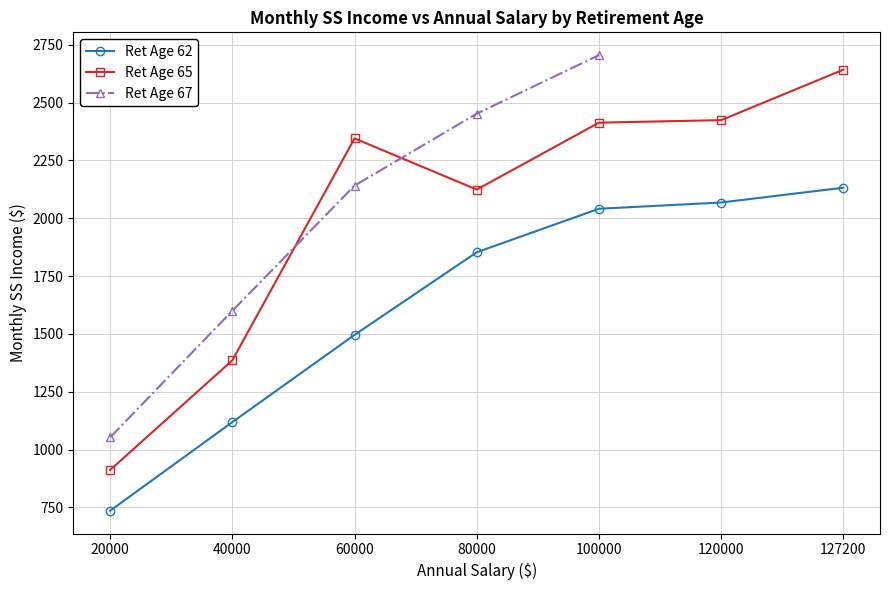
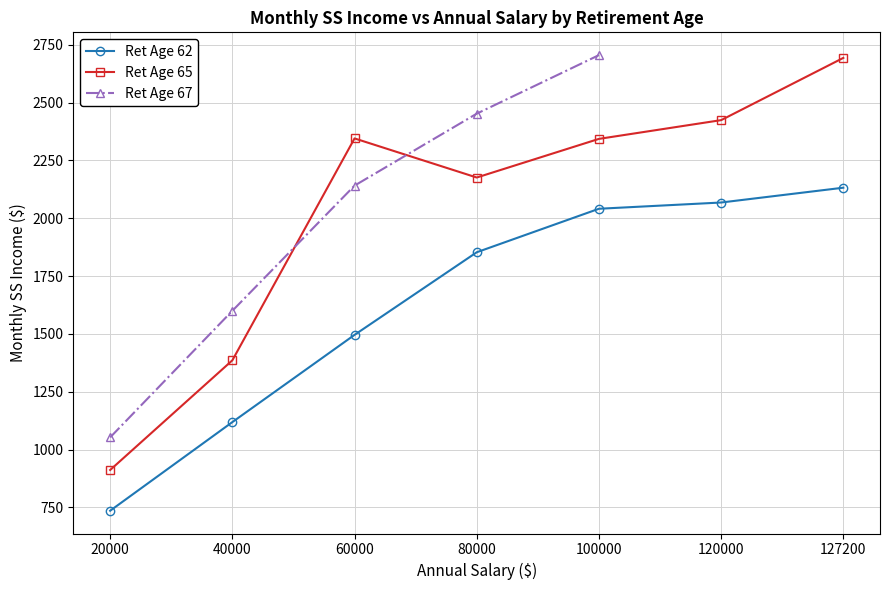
Ret Age 65, 80000: 2120 -> 2180
Ret Age 65, 100000: 2410 -> 2340
Ret Age 65, 127200: 2640 -> 2690
